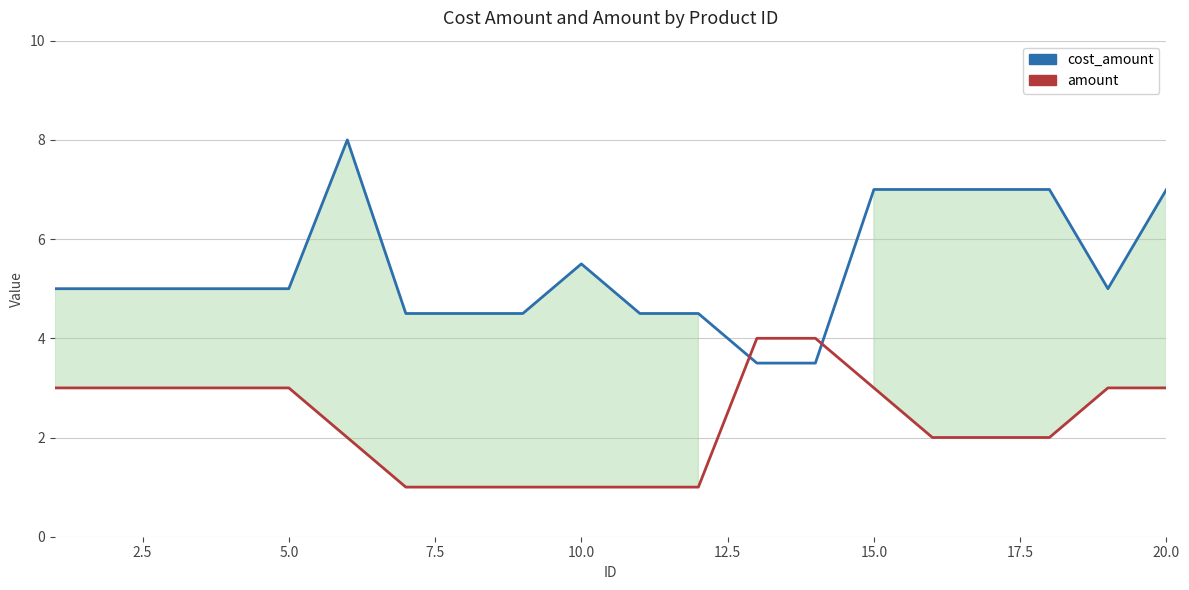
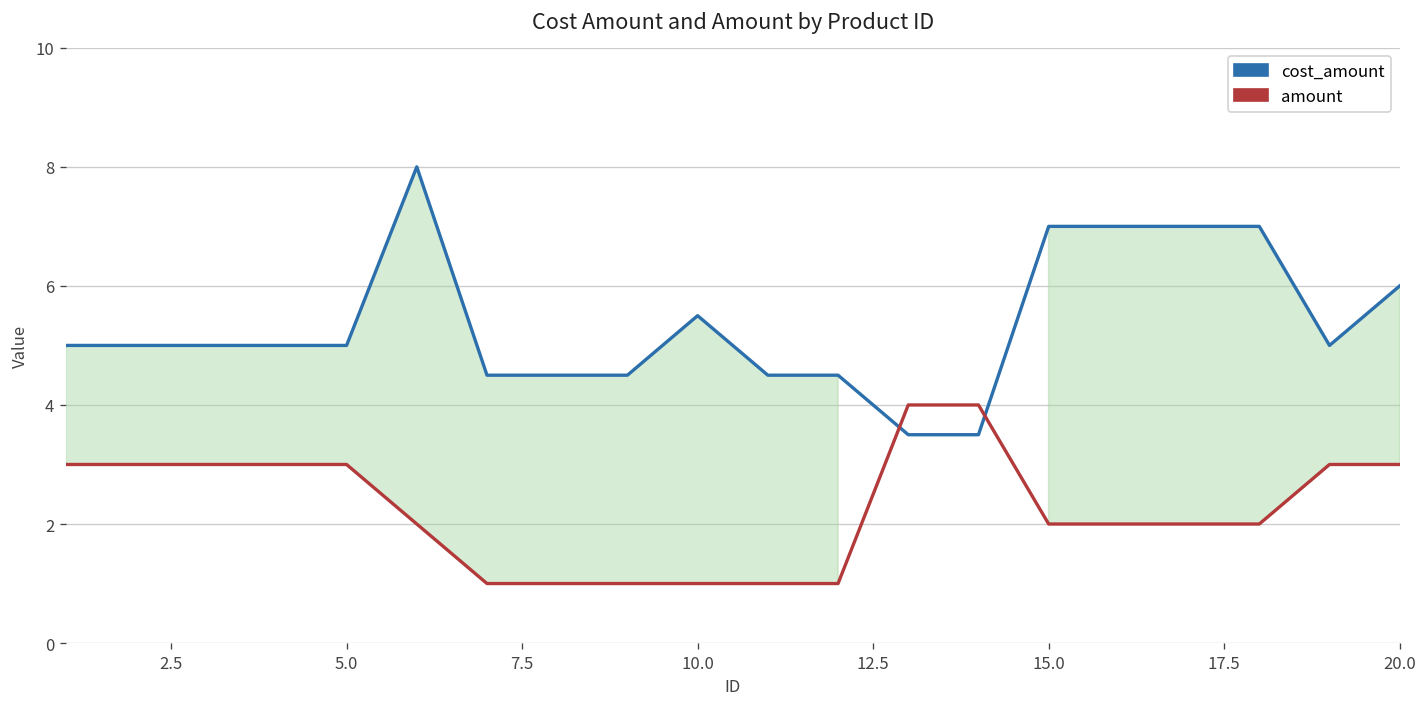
amount, 15.0: 3 -> 2
cost_amount, 20.0: 7 -> 6
